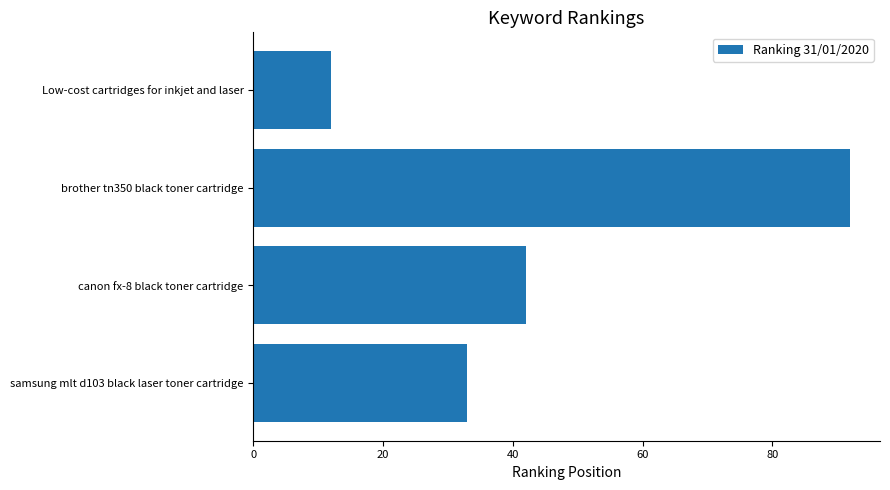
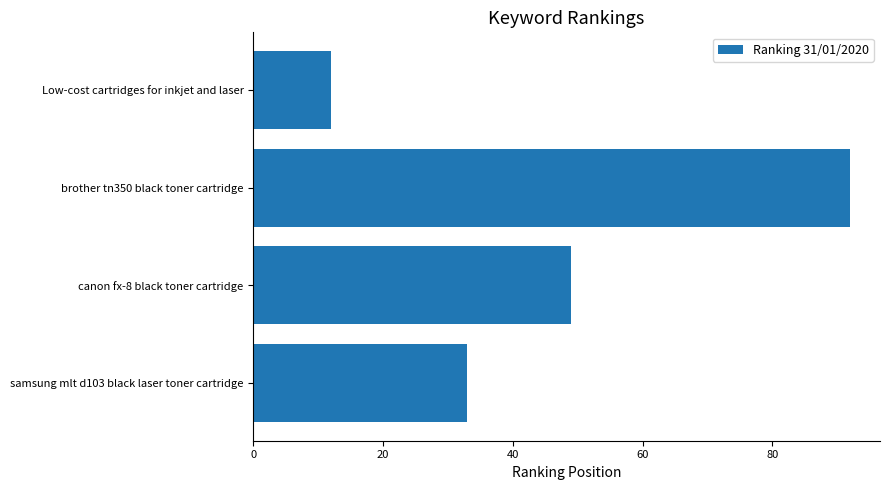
canon fx-8 black toner cartridge: 42 -> 49
